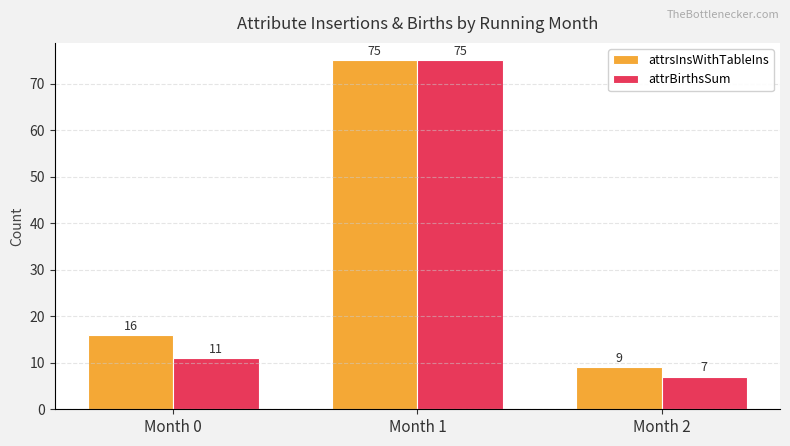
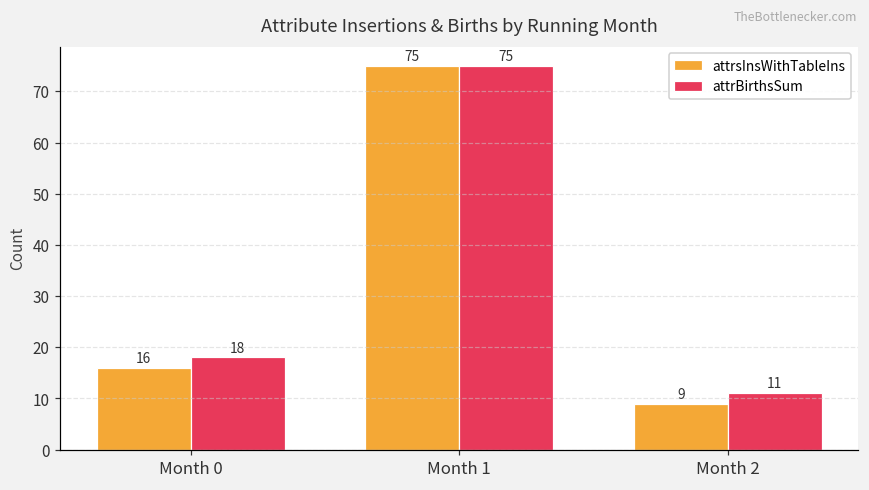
attrBirthsSum, Month 0: 11 -> 18
attrBirthsSum, Month 2: 7 -> 11
